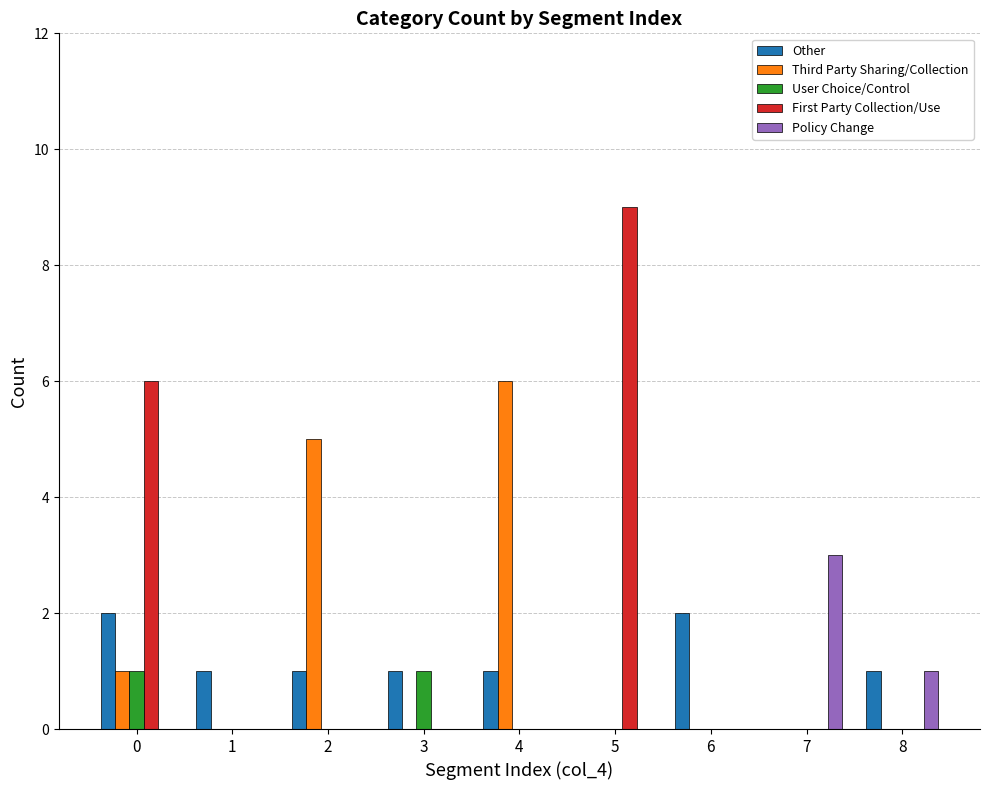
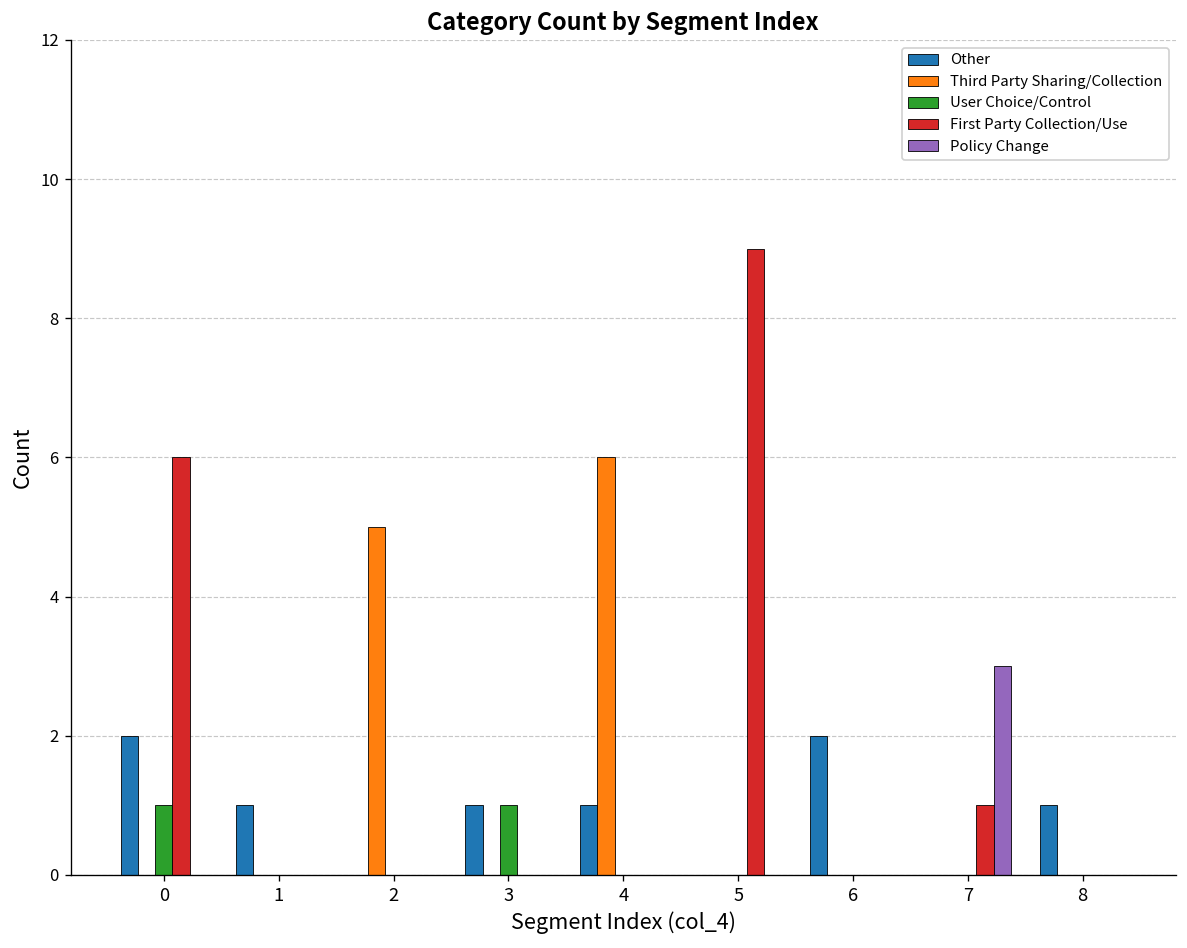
Third Party Sharing/Collection, 0: 1 -> 0
Other, 2: 1 -> 0
First Party Collection/Use, 7: 0 -> 1
Policy Change, 8: 1 -> 0
